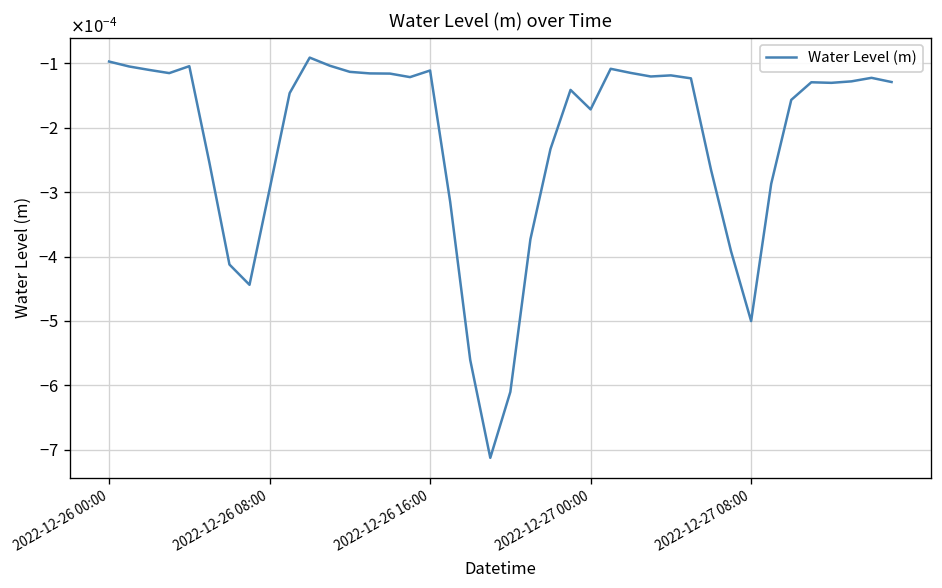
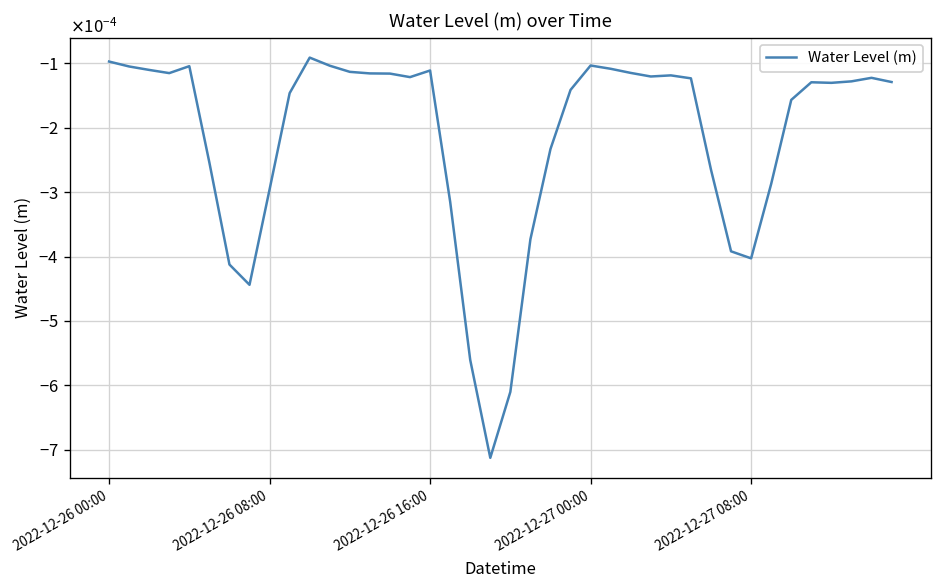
2022-12-27 00:00: -0.00017 -> -0.00010
2022-12-27 08:00: -0.00050 -> -0.00040
